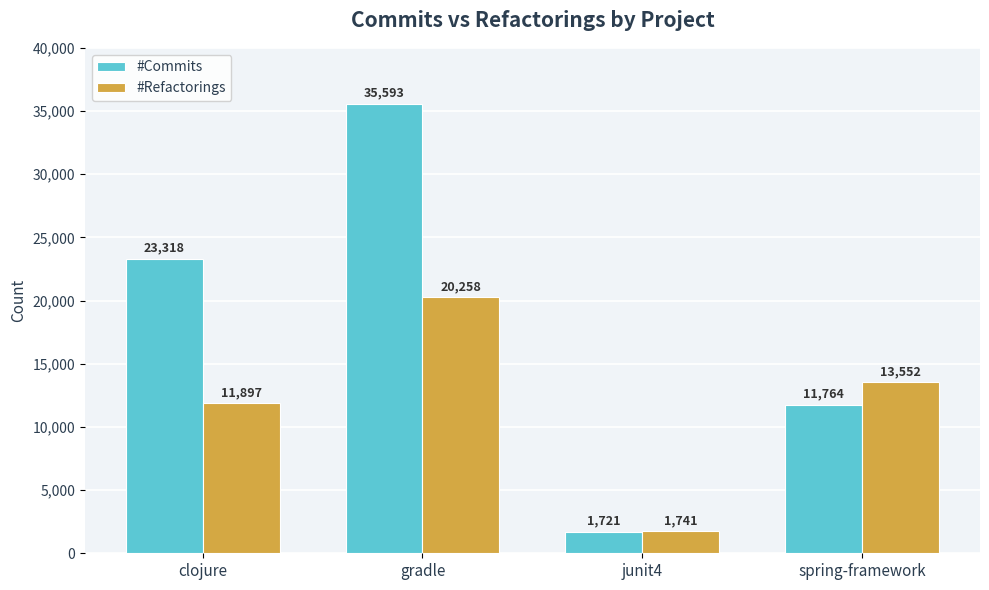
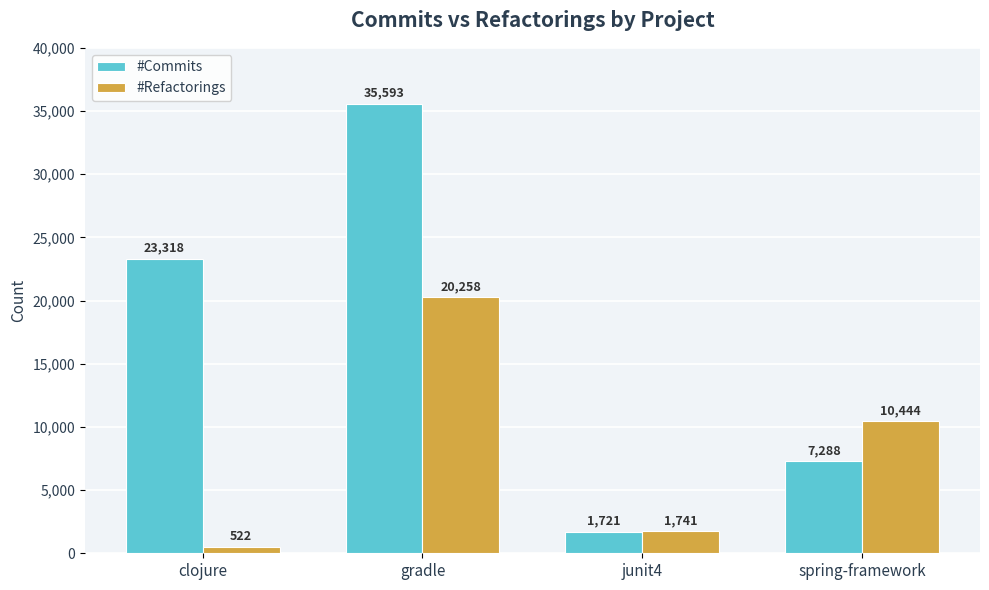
#Refactorings, clojure: 11,897 -> 522
#Commits, spring-framework: 11,764 -> 7,288
#Refactorings, spring-framework: 13,552 -> 10,444
